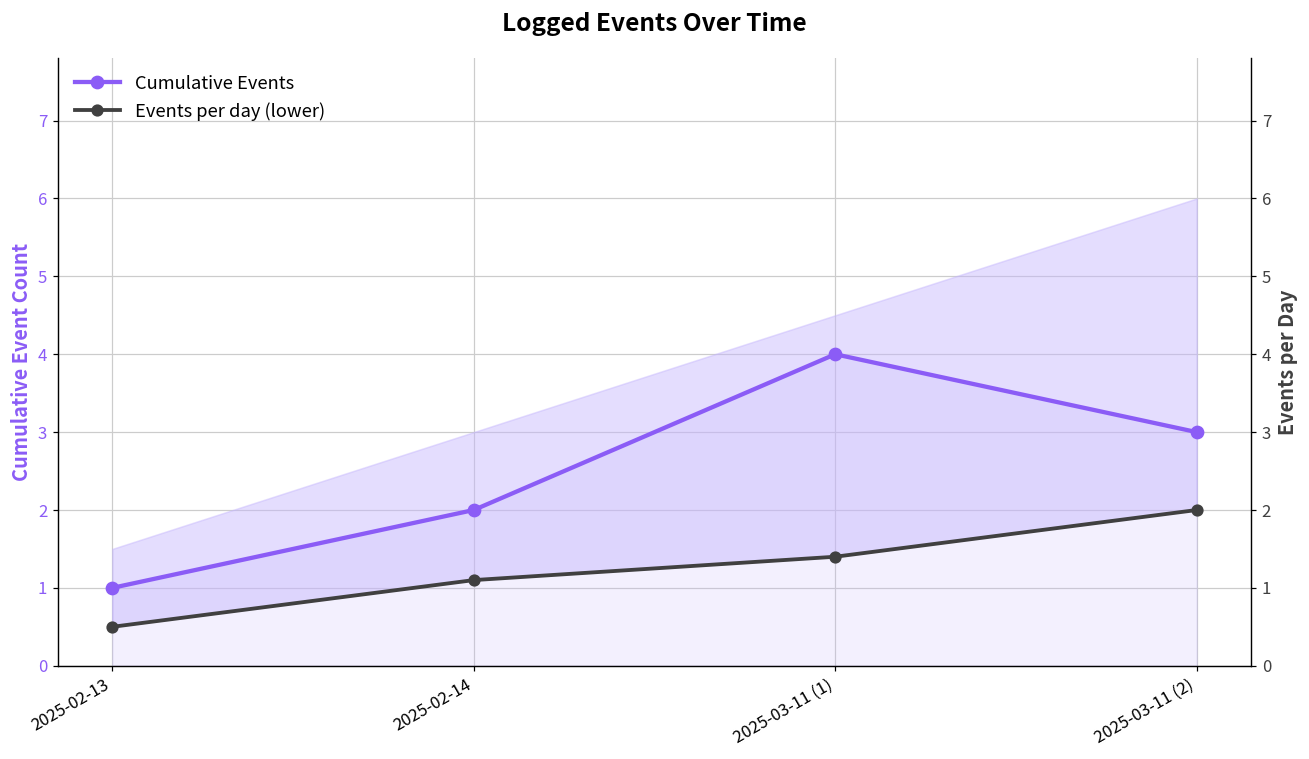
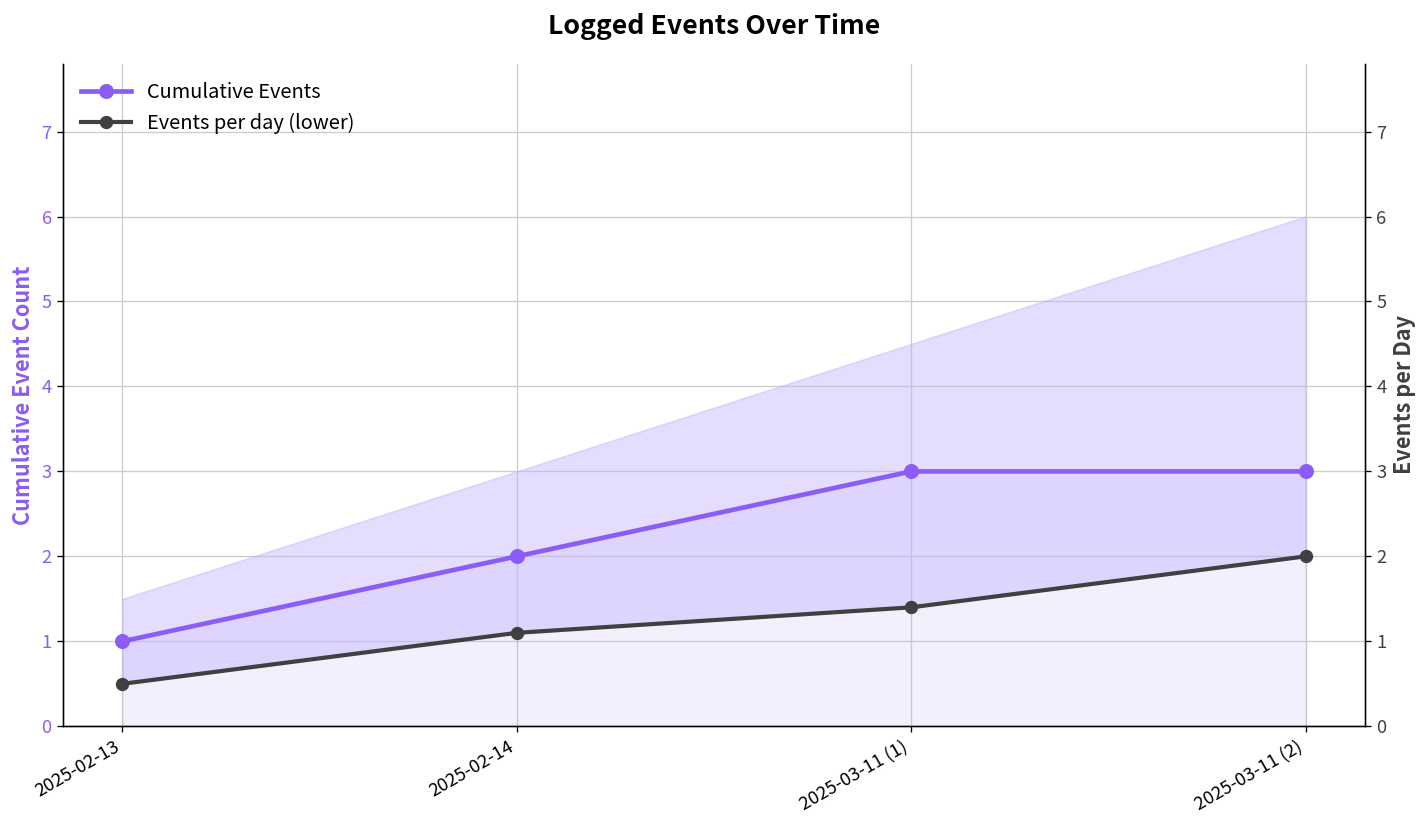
Cumulative Events, 2025-03-11 (1): 4 -> 3
